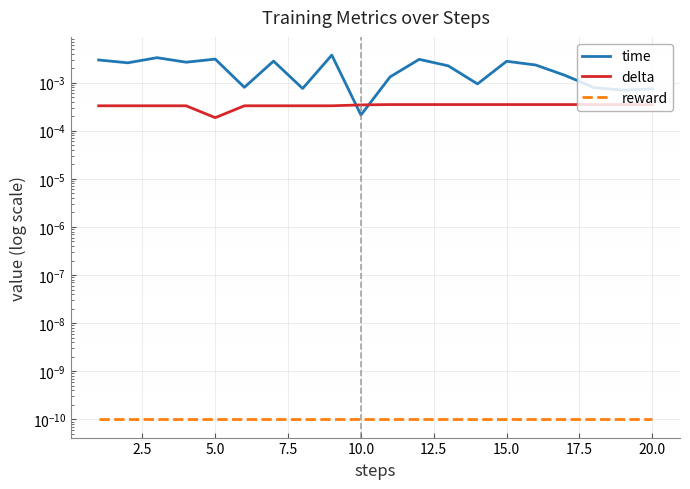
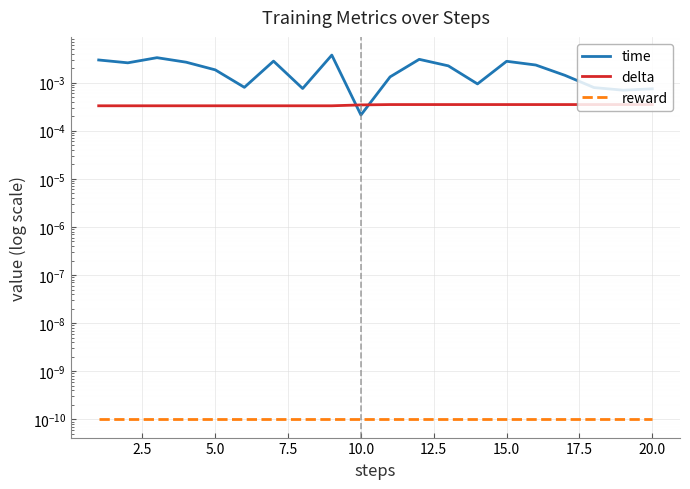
time, 5.0: 0.003 -> 0.0018
delta, 5.0: 0.00019 -> 0.0003
